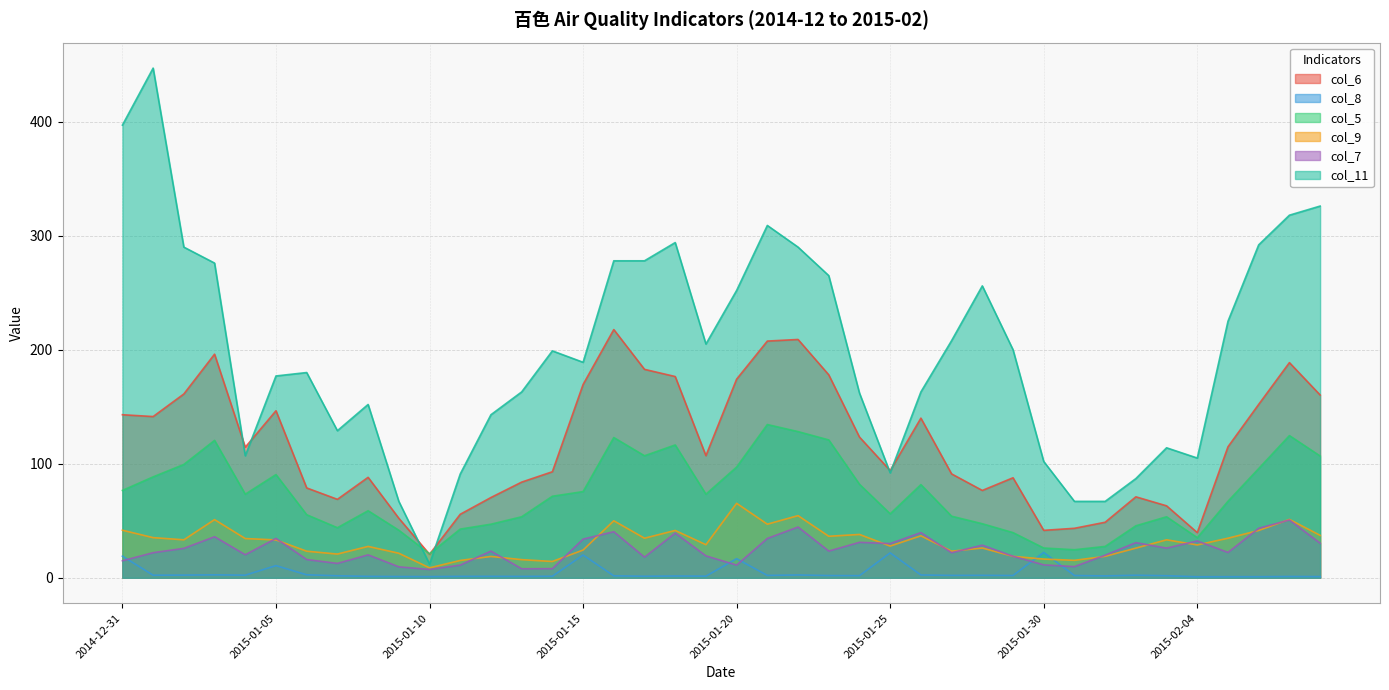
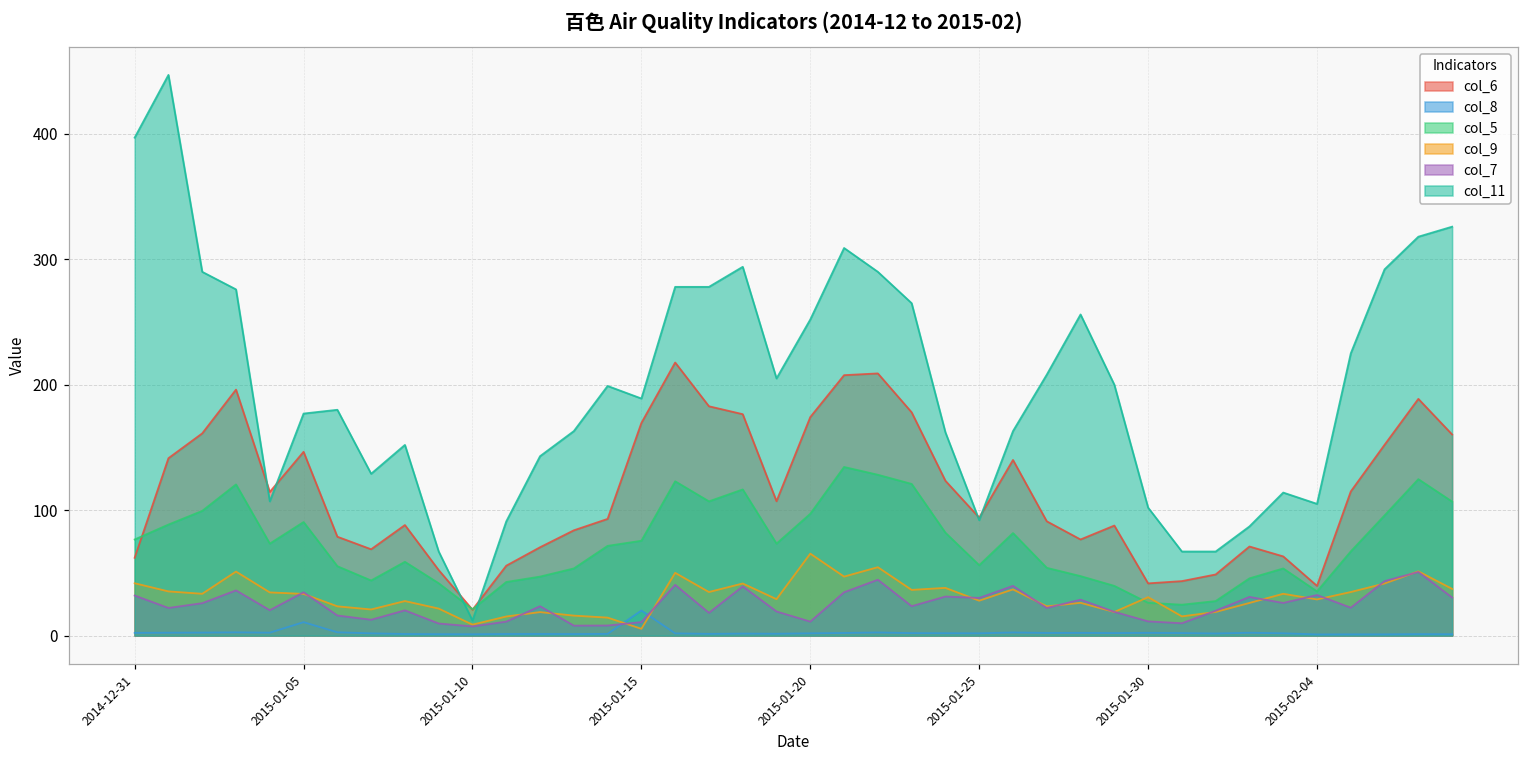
col_6, 2014-12-31: 143 -> 62
col_8, 2014-12-31: 19 -> 2
col_7, 2014-12-31: 15 -> 32
col_9, 2015-01-15: 24 -> 5
col_7, 2015-01-15: 34 -> 11
col_8, 2015-01-20: 17 -> 2
col_8, 2015-01-25: 22 -> 2
col_8, 2015-01-30: 22 -> 2
col_9, 2015-01-30: 16 -> 31
